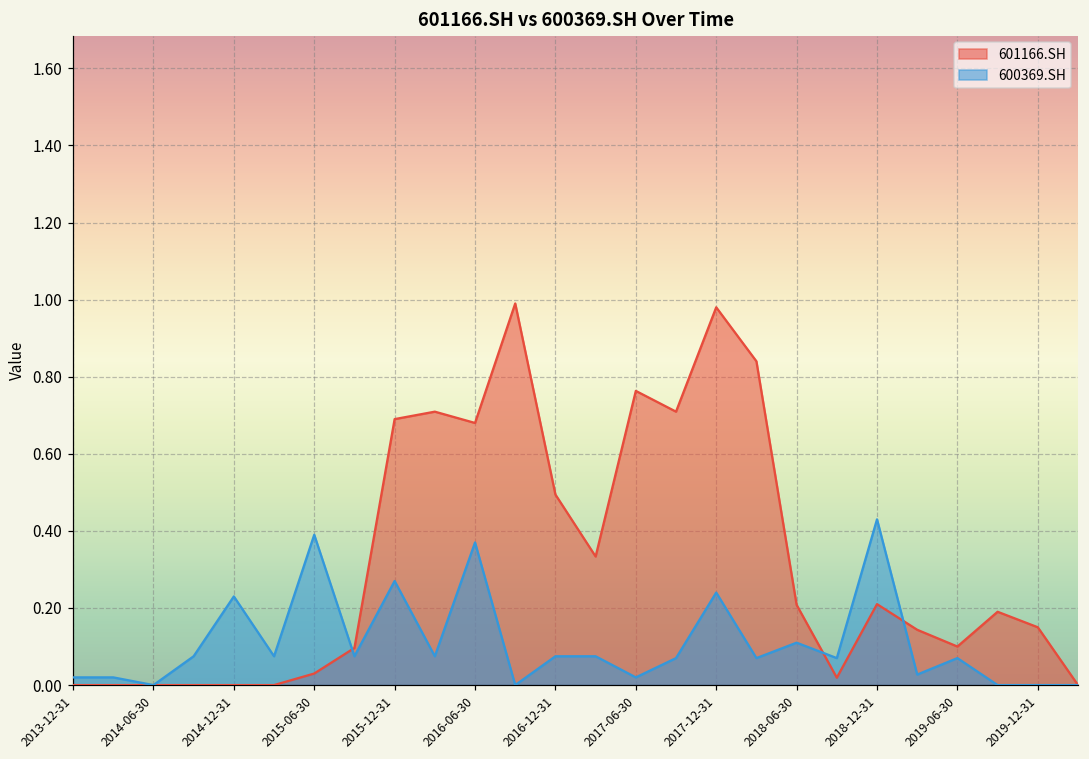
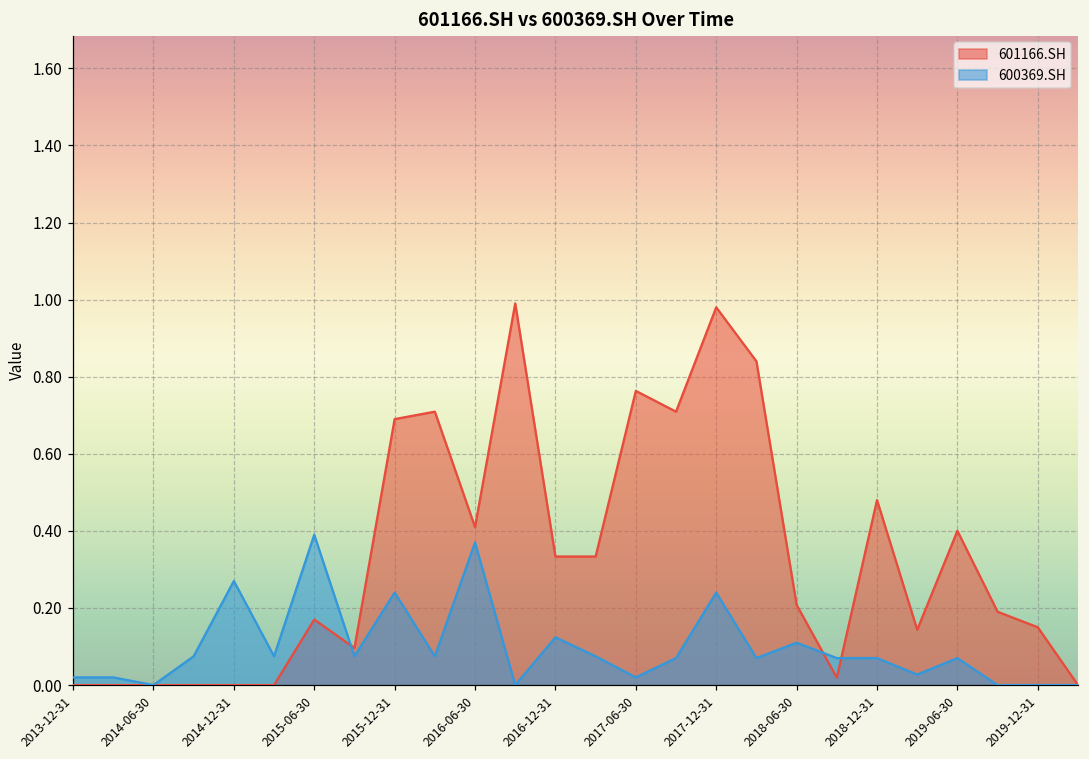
600369.SH, 2014-12-31: 0.23 -> 0.27
601166.SH, 2015-06-30: 0.03 -> 0.17
600369.SH, 2015-12-31: 0.27 -> 0.24
601166.SH, 2016-06-30: 0.68 -> 0.41
601166.SH, 2016-12-31: 0.49 -> 0.33
600369.SH, 2016-12-31: 0.07 -> 0.12
601166.SH, 2018-12-31: 0.21 -> 0.48
600369.SH, 2018-12-31: 0.43 -> 0.07
601166.SH, 2019-06-30: 0.1 -> 0.4
